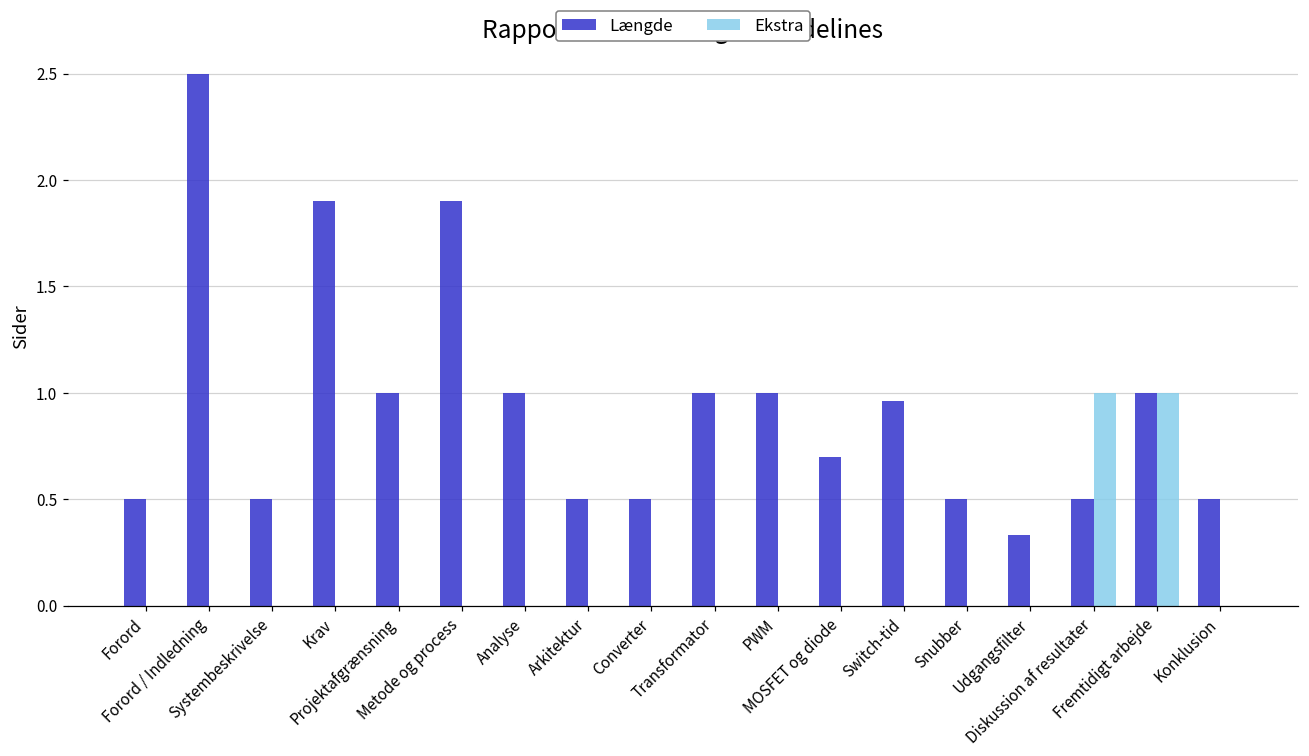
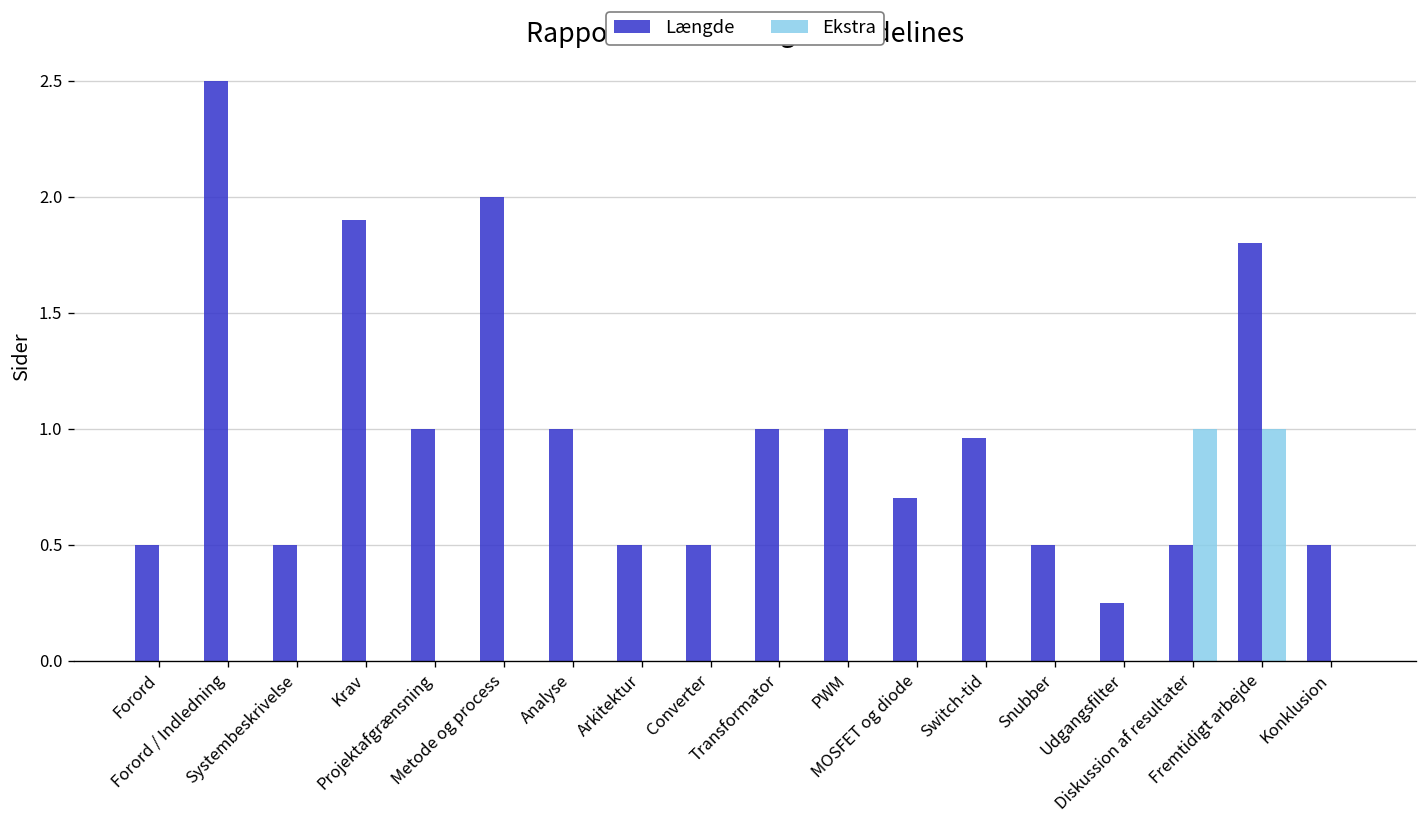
Længde, Metode og process: 1.9 -> 2.0
Længde, Udgangsfilter: 0.33 -> 0.25
Længde, Fremtidigt arbejde: 1.0 -> 1.8
